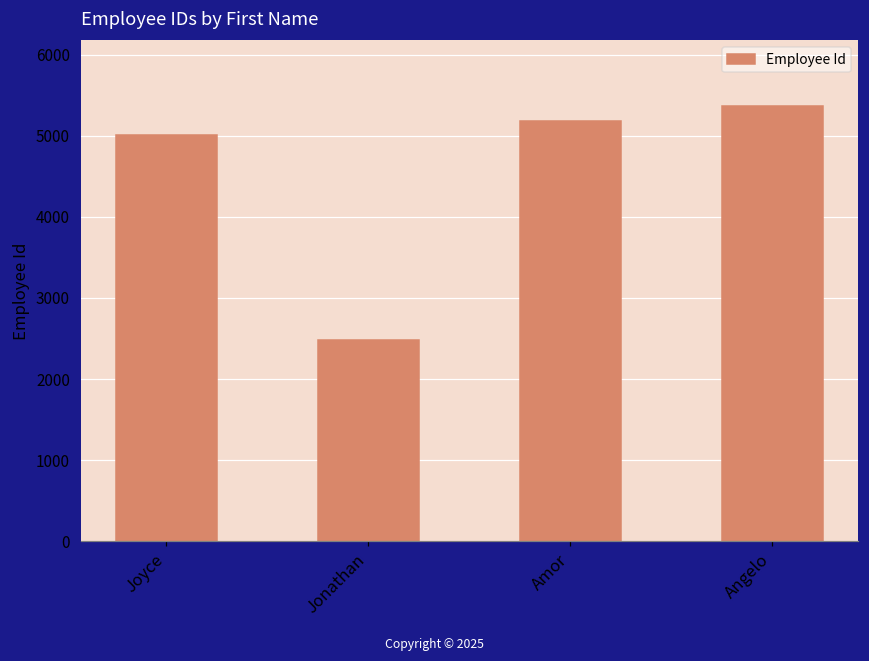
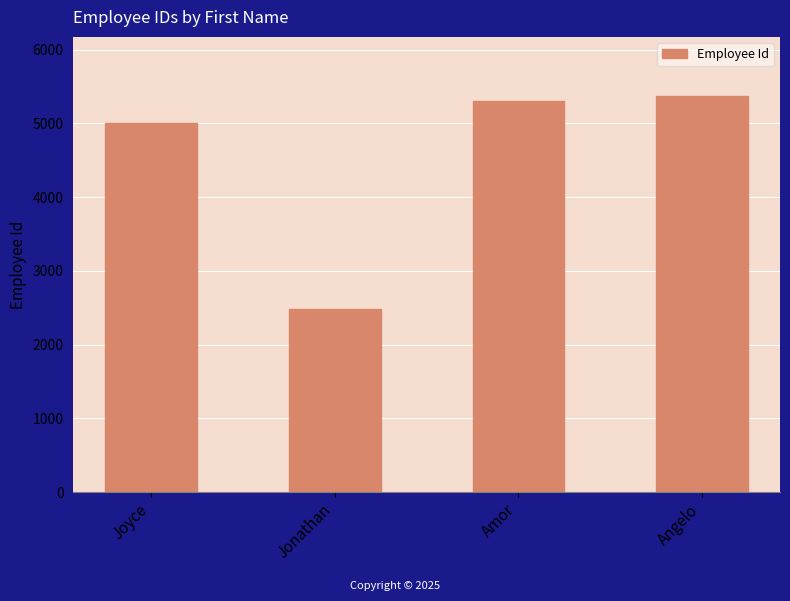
Amor: 5200 -> 5300
